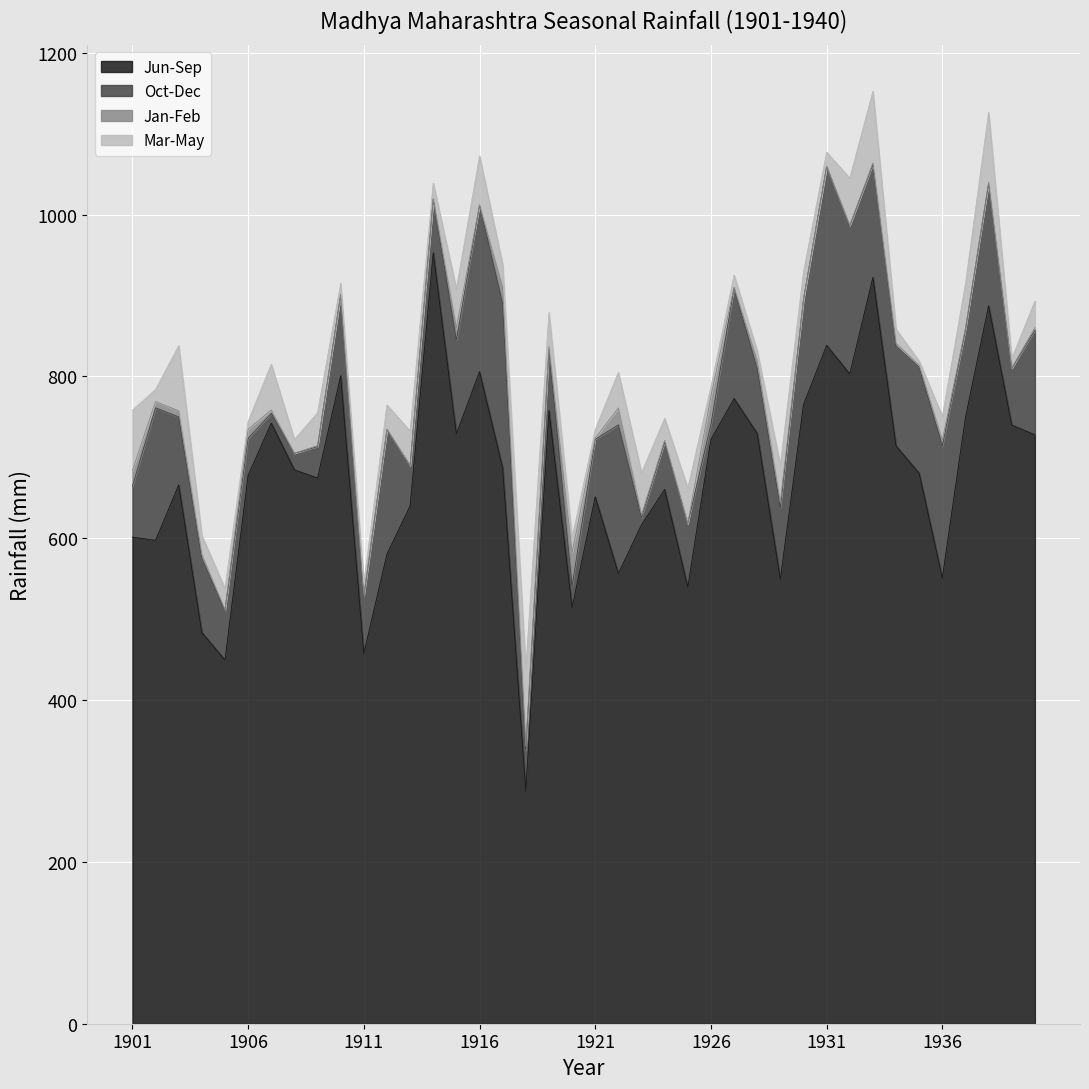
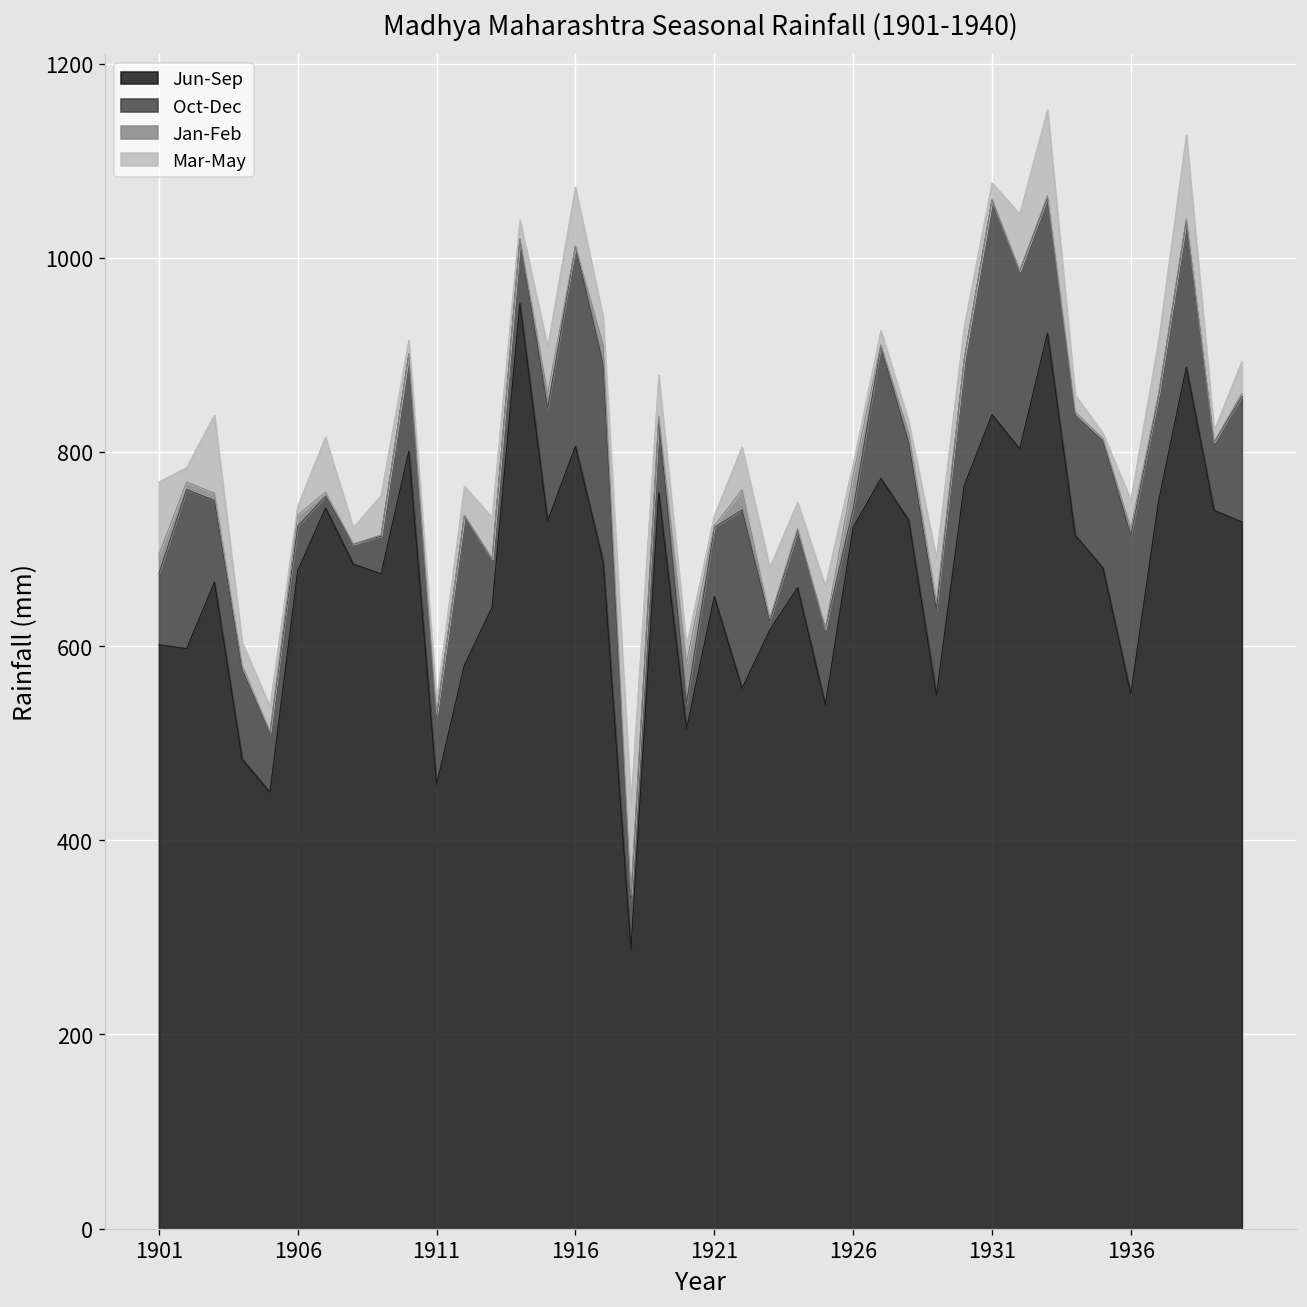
Oct-Dec, 1901: 60 -> 70
